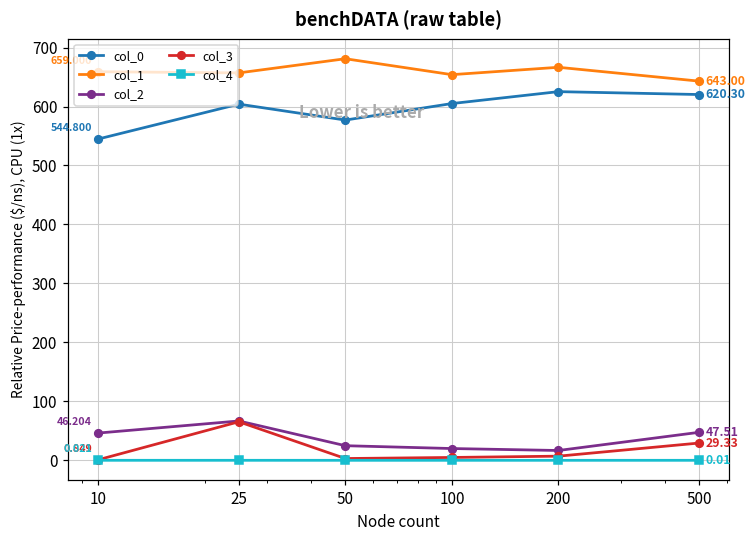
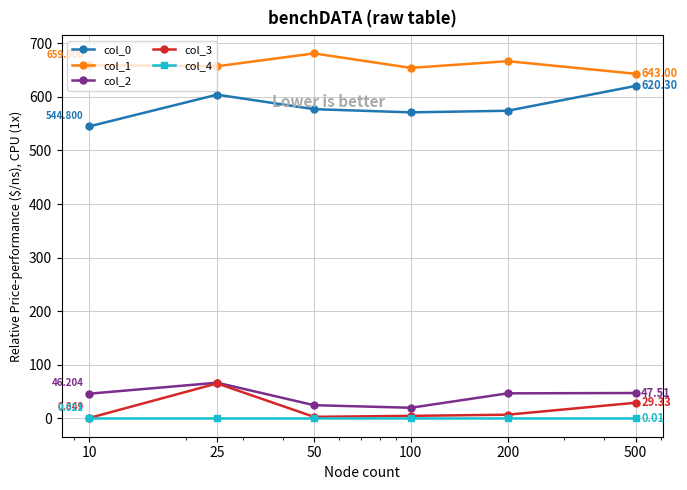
col_0, 100: 610 -> 570
col_0, 200: 630 -> 570
col_2, 200: 20 -> 50
